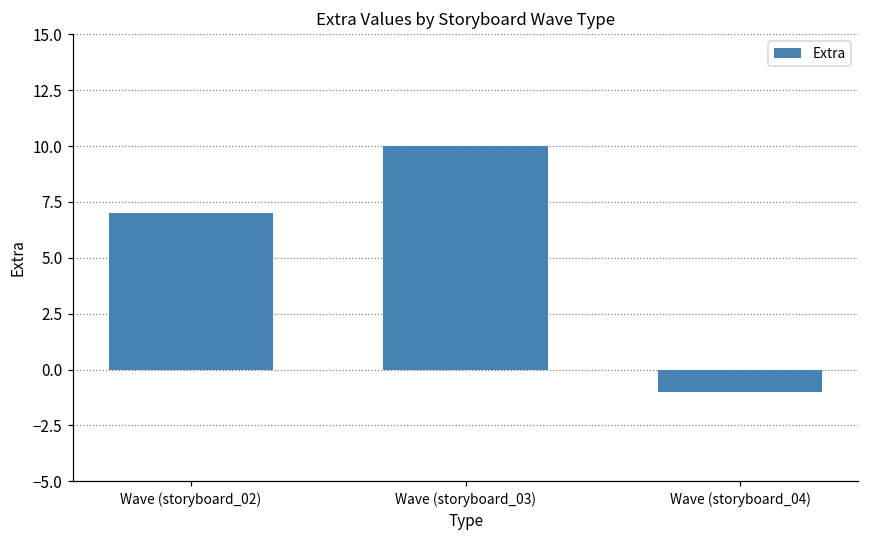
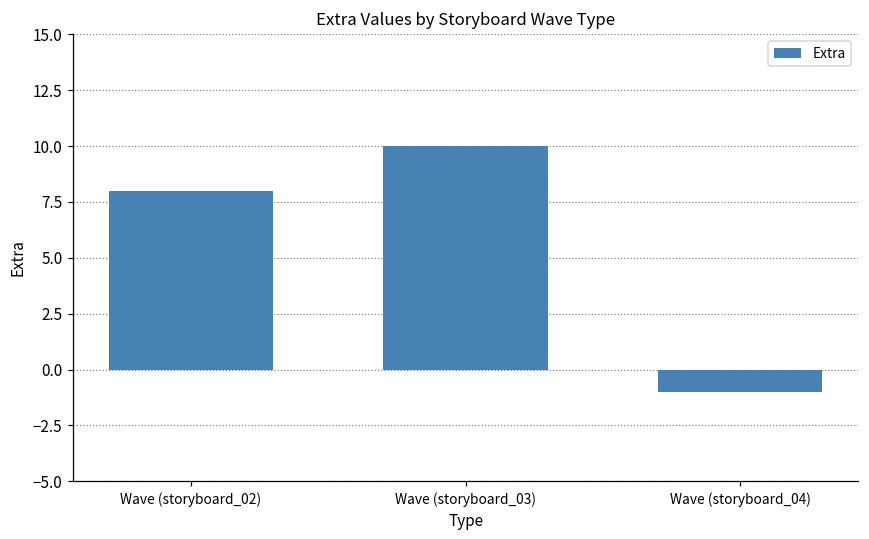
Wave (storyboard_02): 7 -> 8
